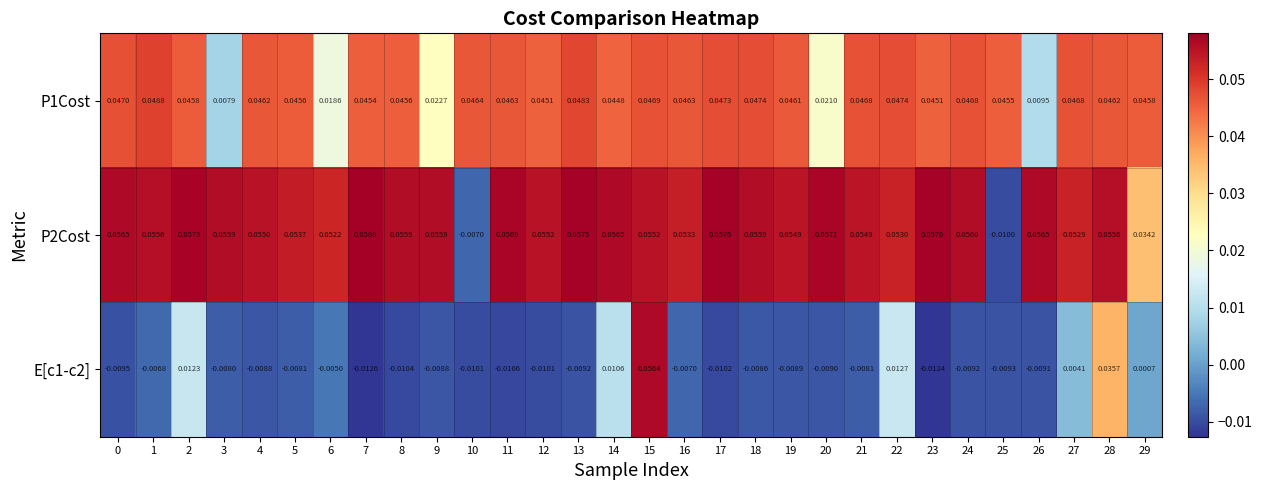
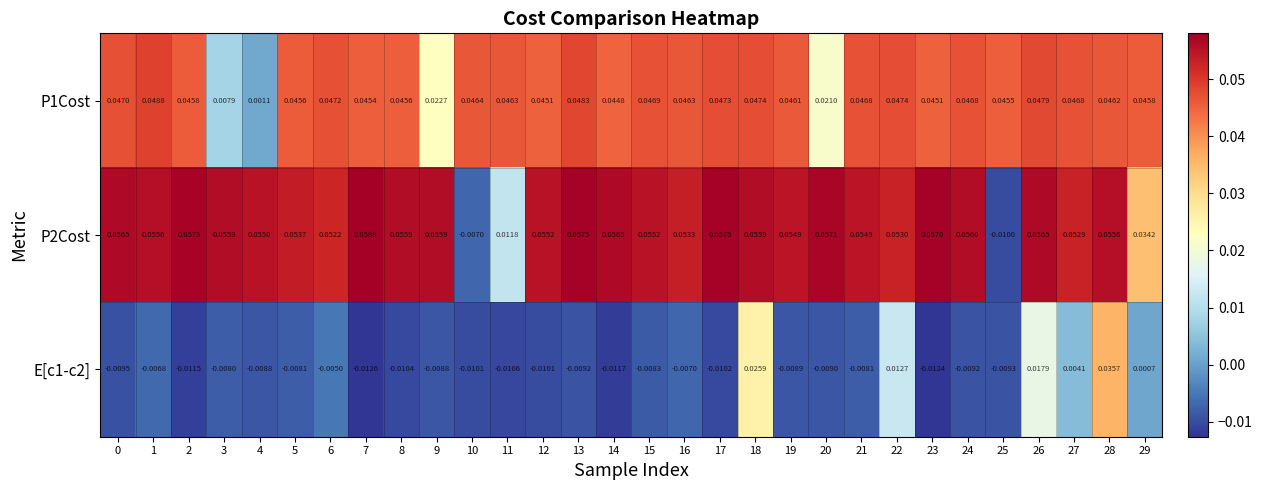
P1Cost, 4: 0.0462 -> 0.0011
P1Cost, 6: 0.0186 -> 0.0472
P1Cost, 26: 0.0095 -> 0.0479
P2Cost, 11: 0.0569 -> 0.0118
E[c1-c2], 2: 0.0123 -> -0.0115
E[c1-c2], 14: 0.0106 -> -0.0117
E[c1-c2], 15: 0.0564 -> -0.0083
E[c1-c2], 18: -0.0086 -> 0.0259
E[c1-c2], 26: -0.0091 -> 0.0179
